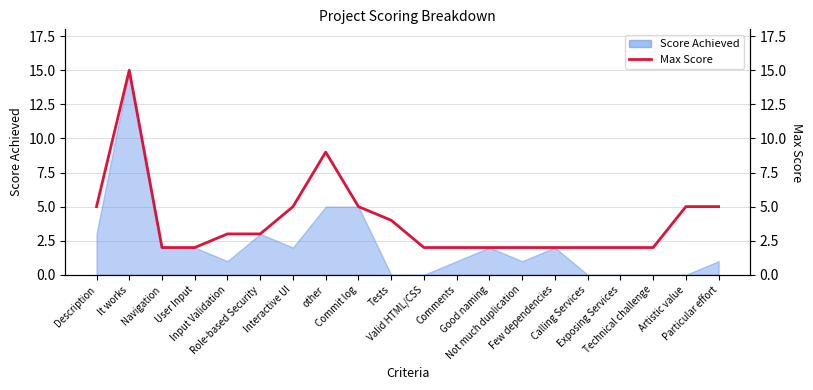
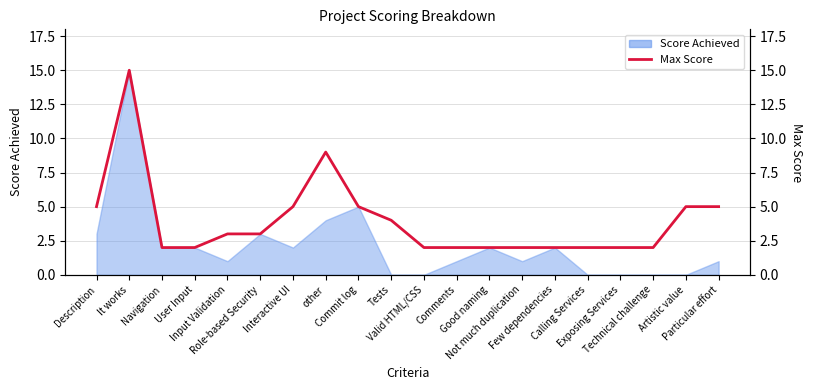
Score Achieved, other: 5 -> 4
